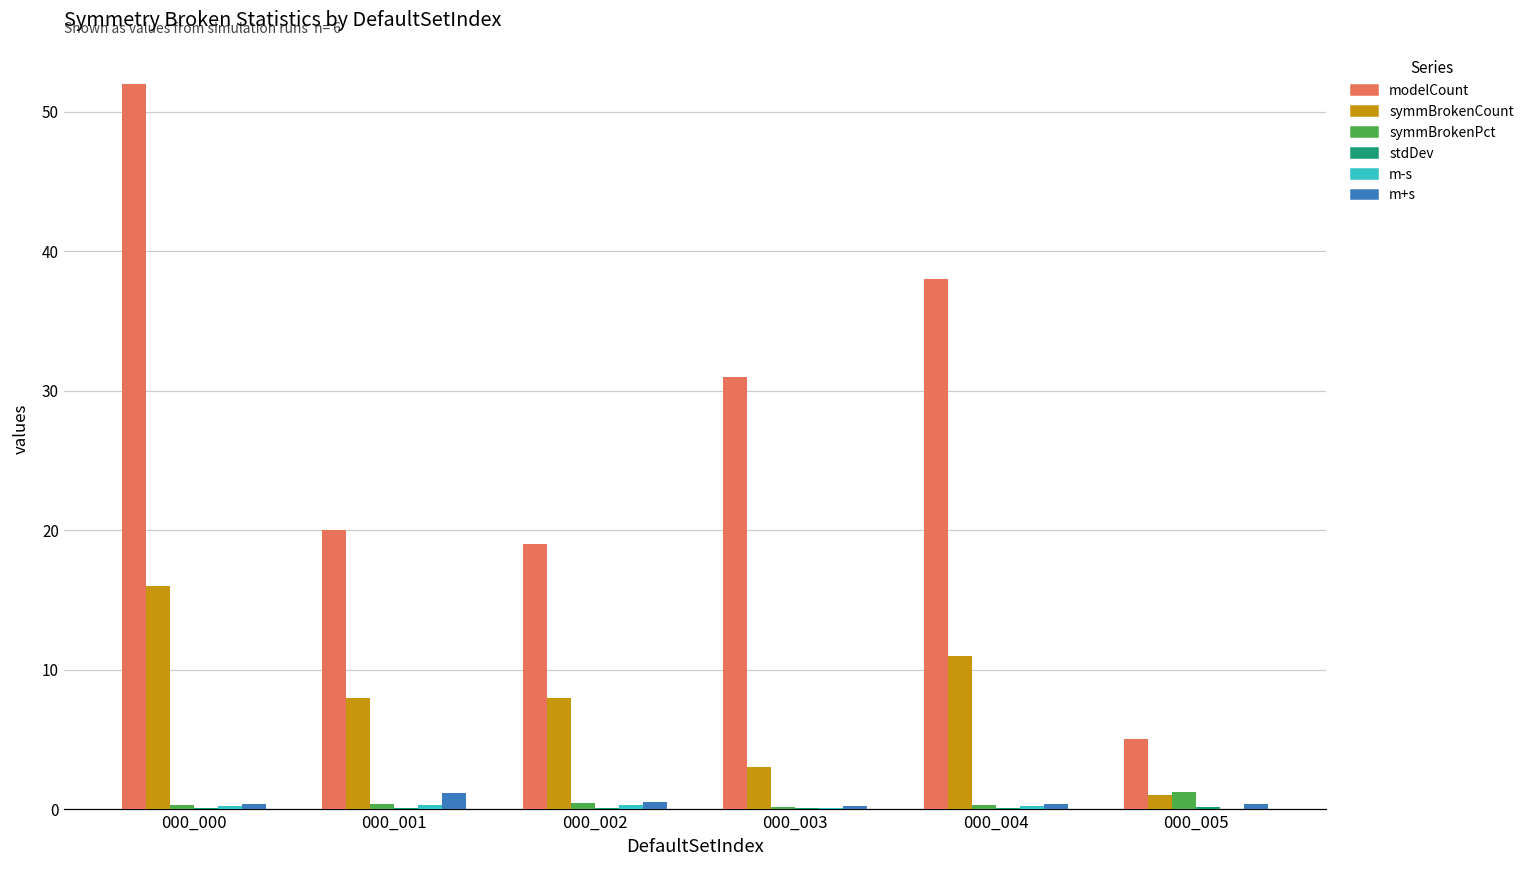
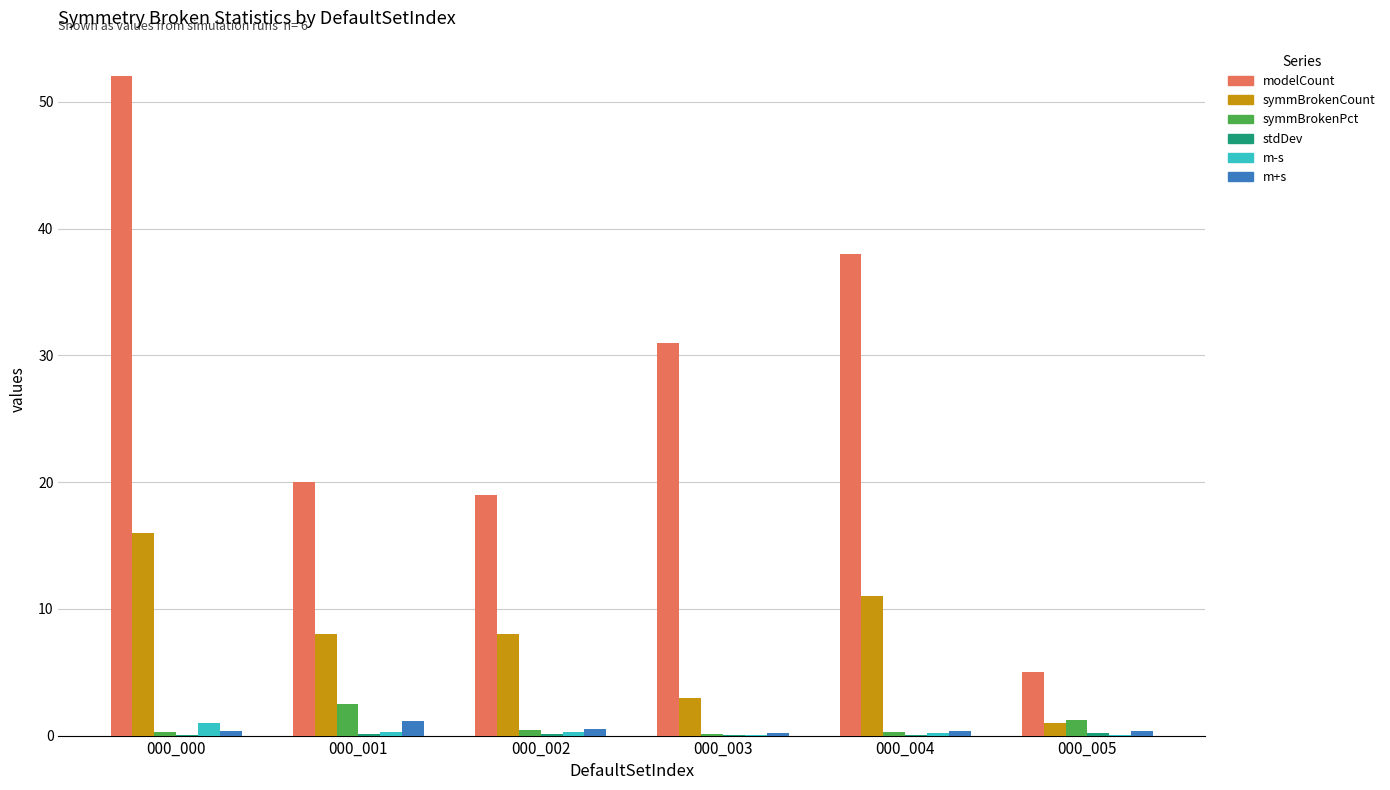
m-s, 000_000: 0.2 -> 1.0
symmBrokenPct, 000_001: 0.4 -> 2.5
